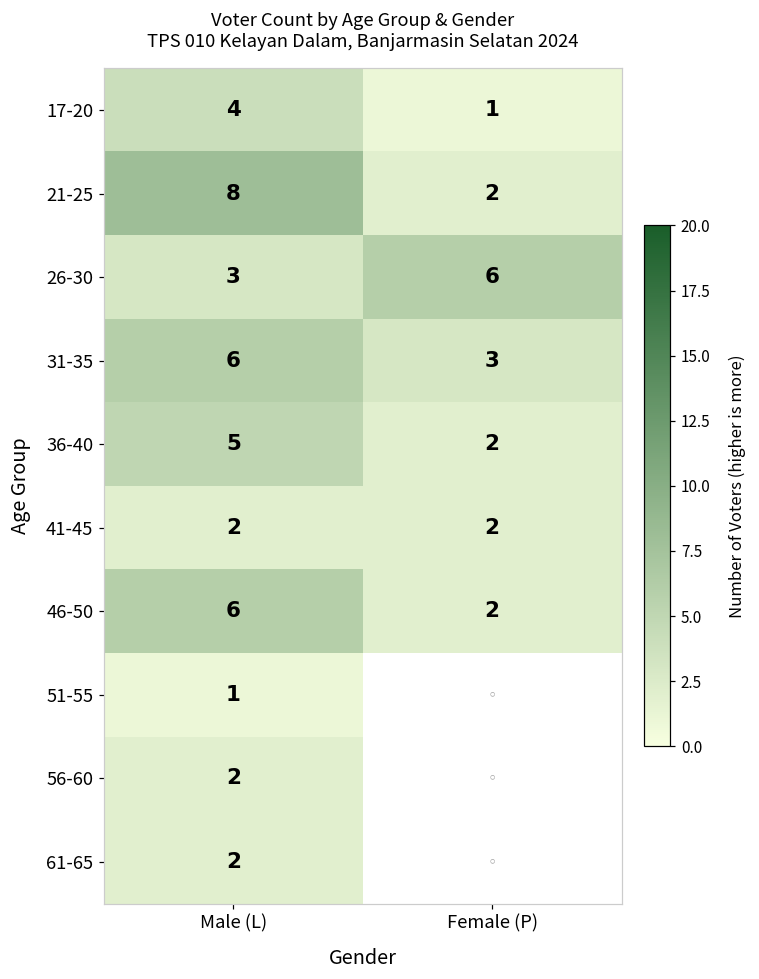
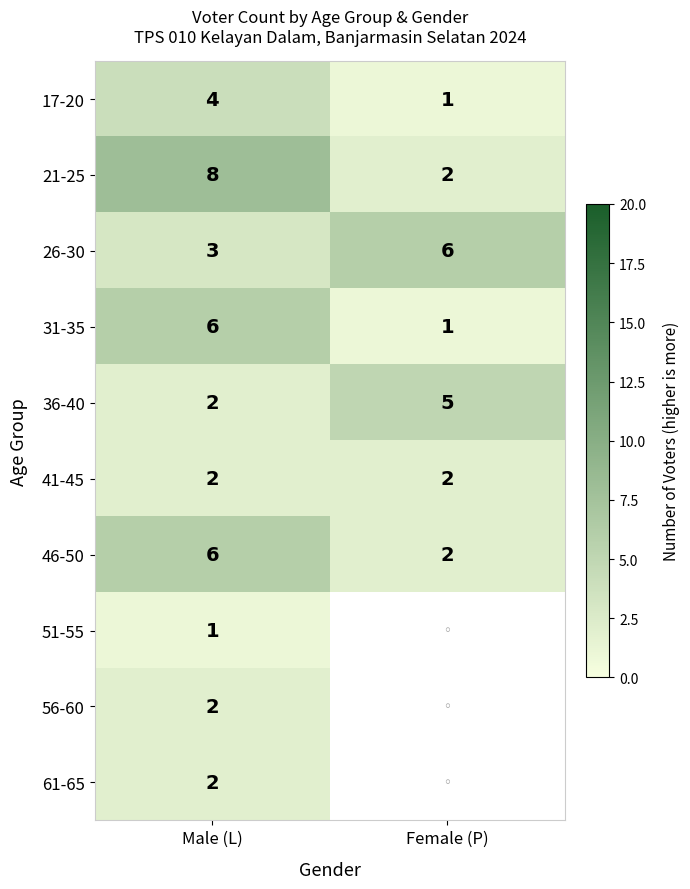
31-35, Female (P): 3 -> 1
36-40, Male (L): 5 -> 2
36-40, Female (P): 2 -> 5
